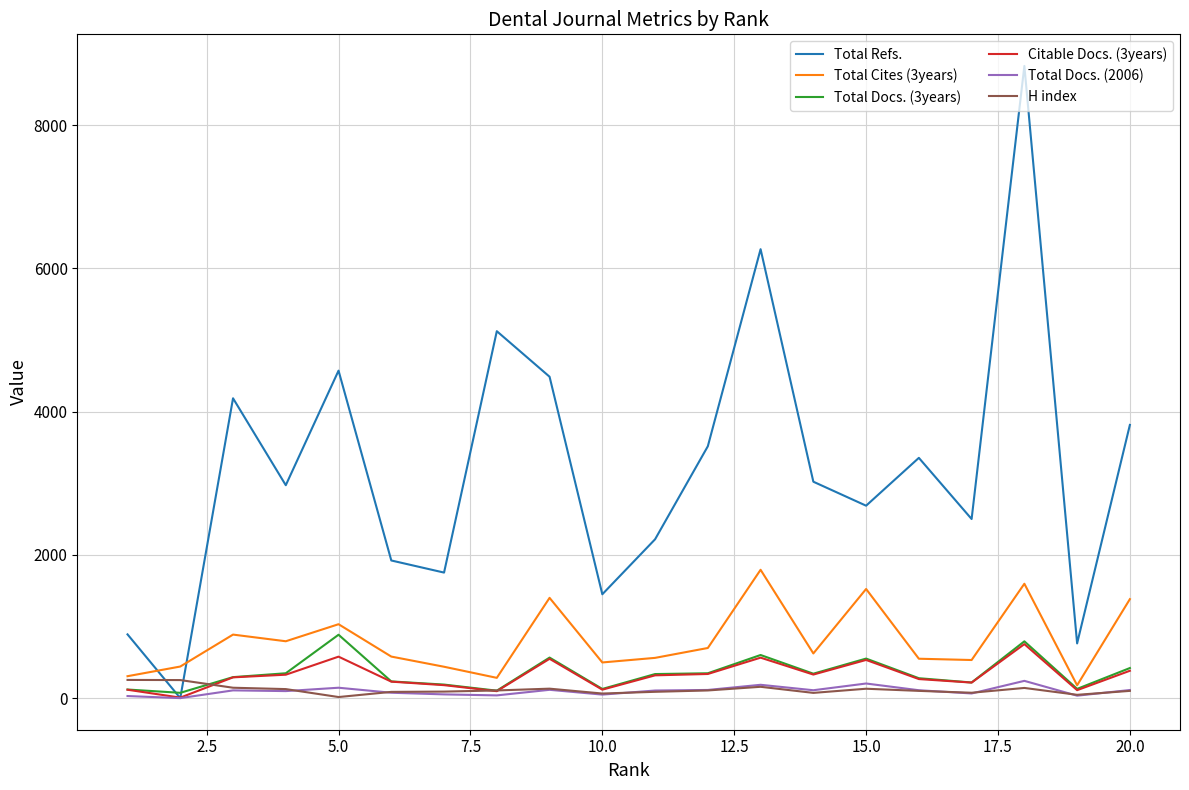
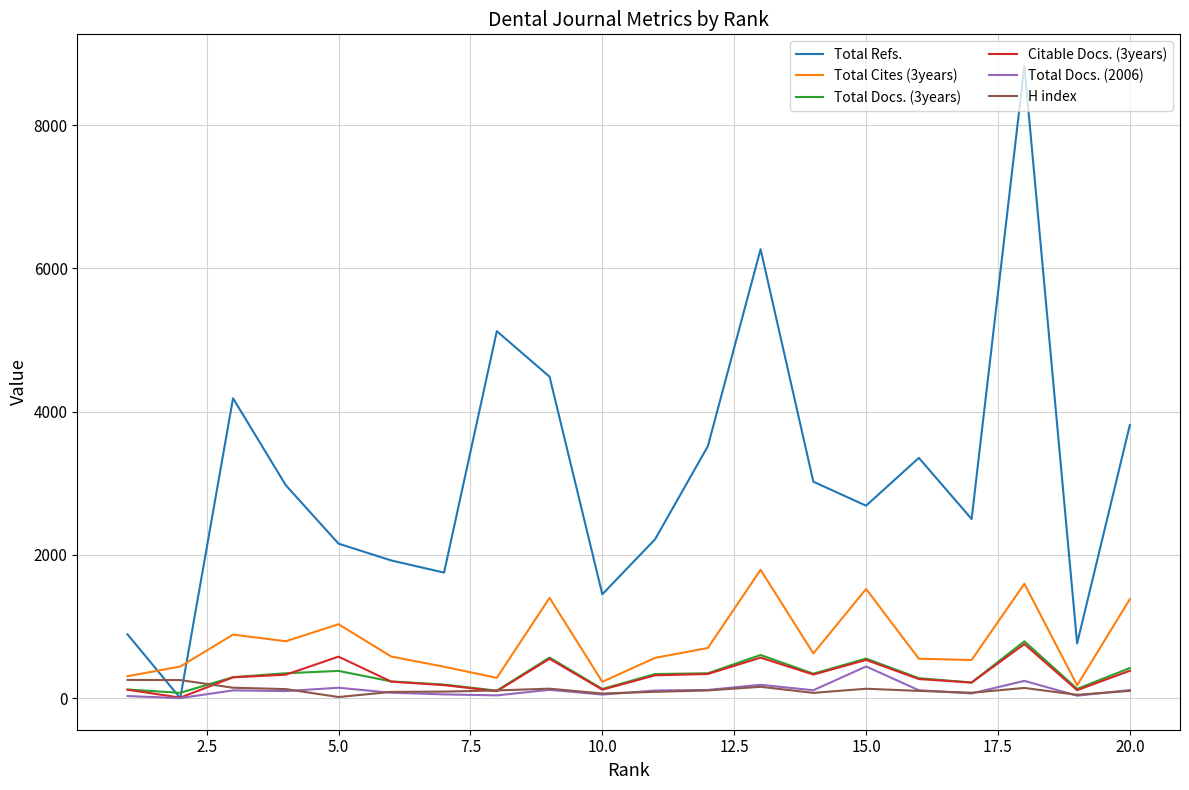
Total Refs., 5.0: 4600 -> 2200
Total Docs. (3years), 5.0: 900 -> 400
Total Cites (3years), 10.0: 500 -> 200
Total Docs. (2006), 15.0: 200 -> 400
